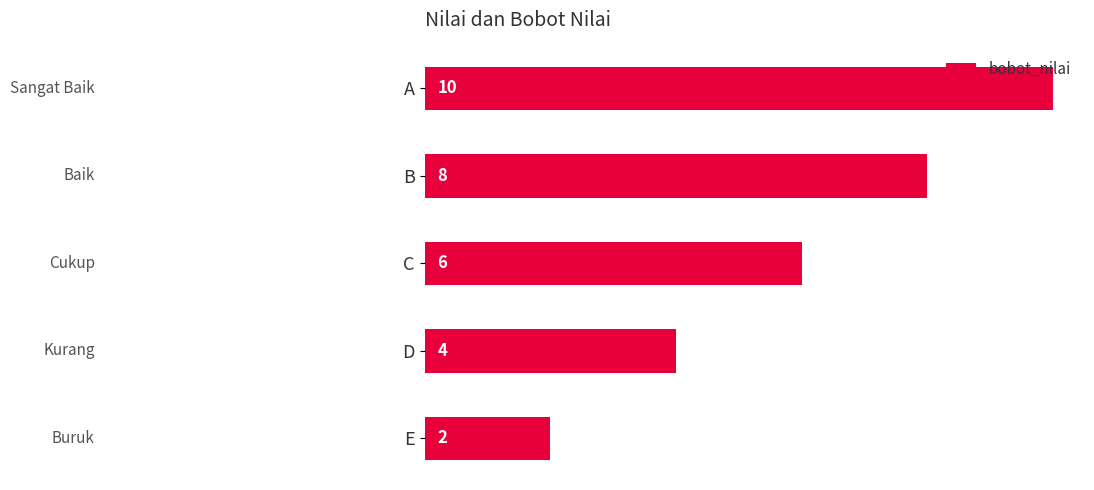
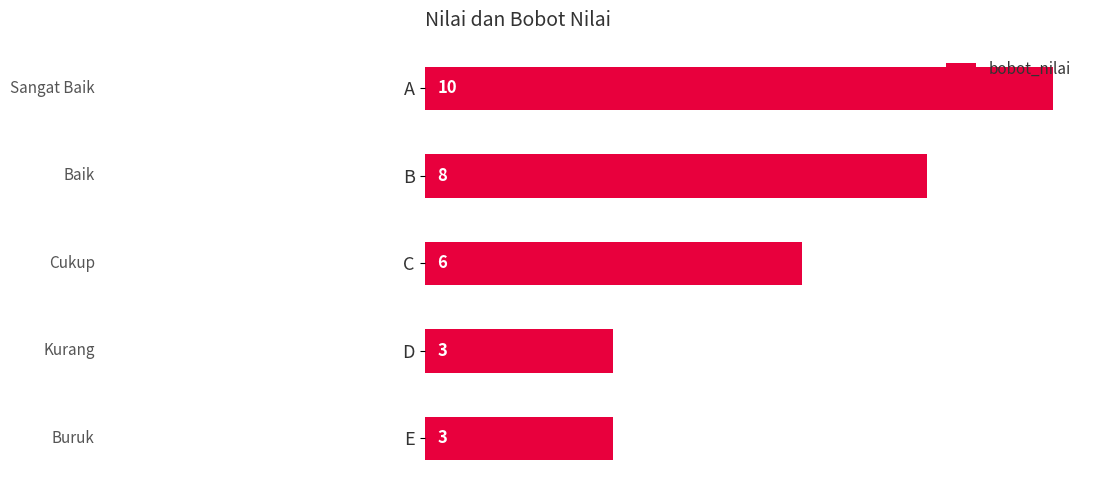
D: 4 -> 3
E: 2 -> 3
